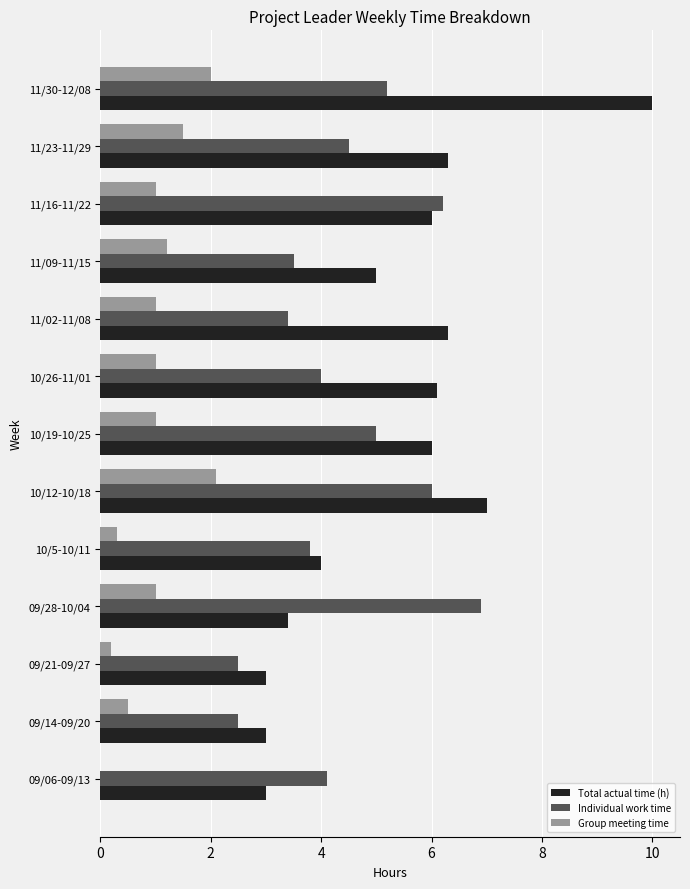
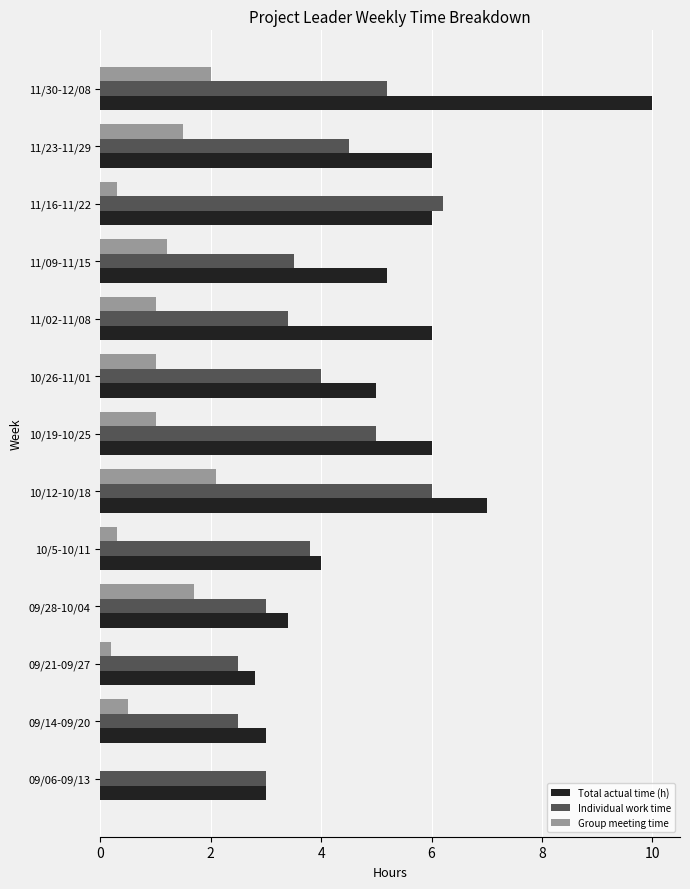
Total actual time (h), 11/23-11/29: 6.3 -> 6.0
Group meeting time, 11/16-11/22: 1.0 -> 0.3
Total actual time (h), 11/09-11/15: 5.0 -> 5.2
Total actual time (h), 11/02-11/08: 6.3 -> 6.0
Total actual time (h), 10/26-11/01: 6.1 -> 5.0
Group meeting time, 09/28-10/04: 1.0 -> 1.7
Individual work time, 09/28-10/04: 6.9 -> 3.0
Total actual time (h), 09/21-09/27: 3.0 -> 2.8
Individual work time, 09/06-09/13: 4.1 -> 3.0
